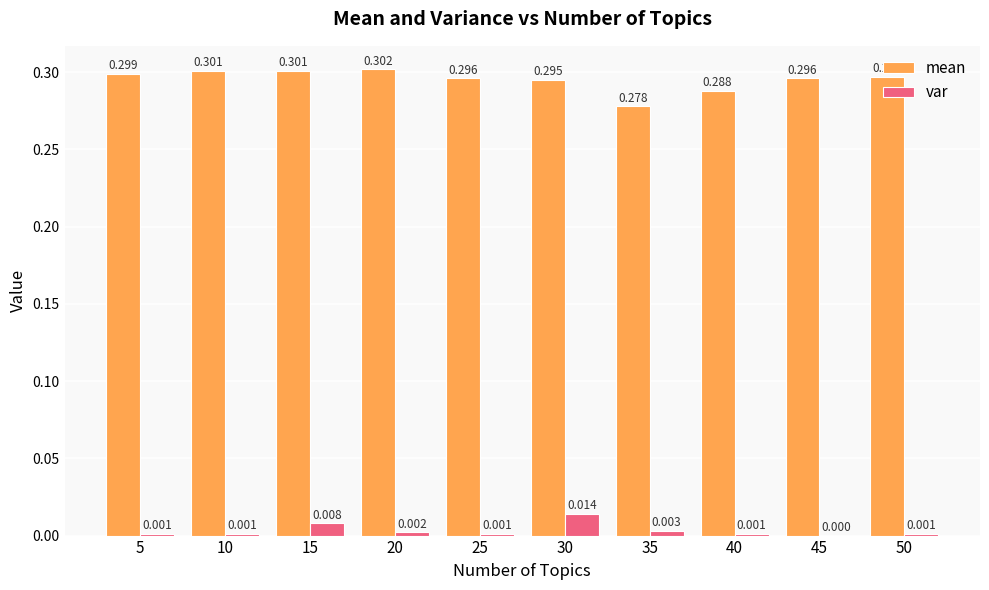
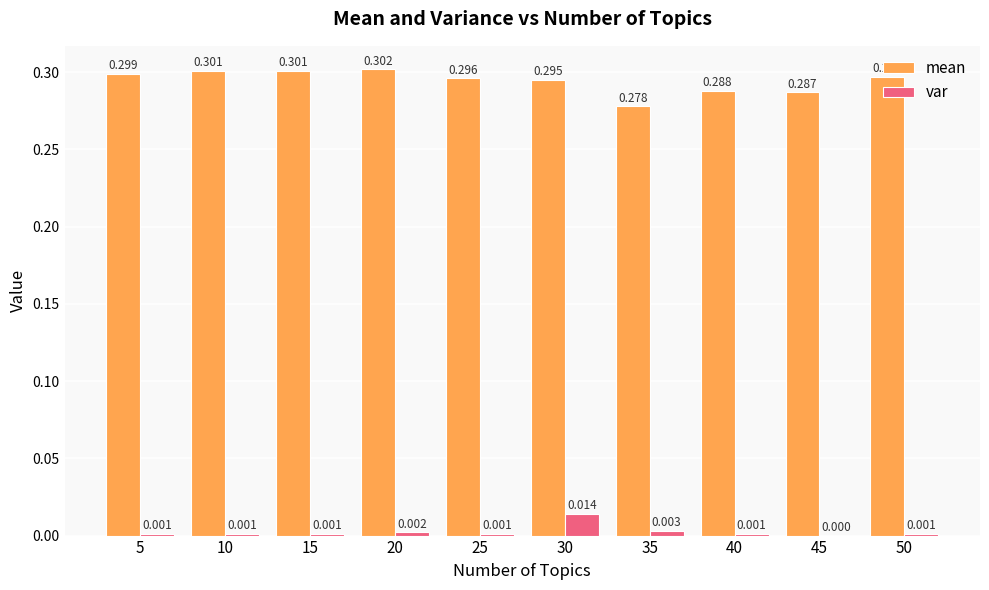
var, 15: 0.008 -> 0.001
mean, 45: 0.296 -> 0.287
